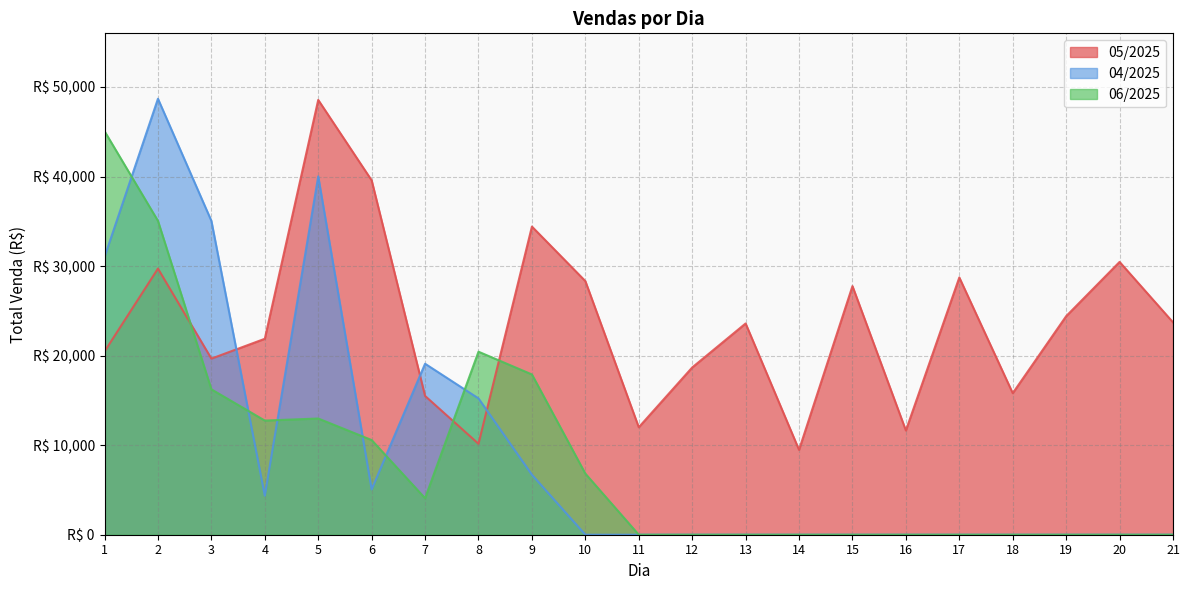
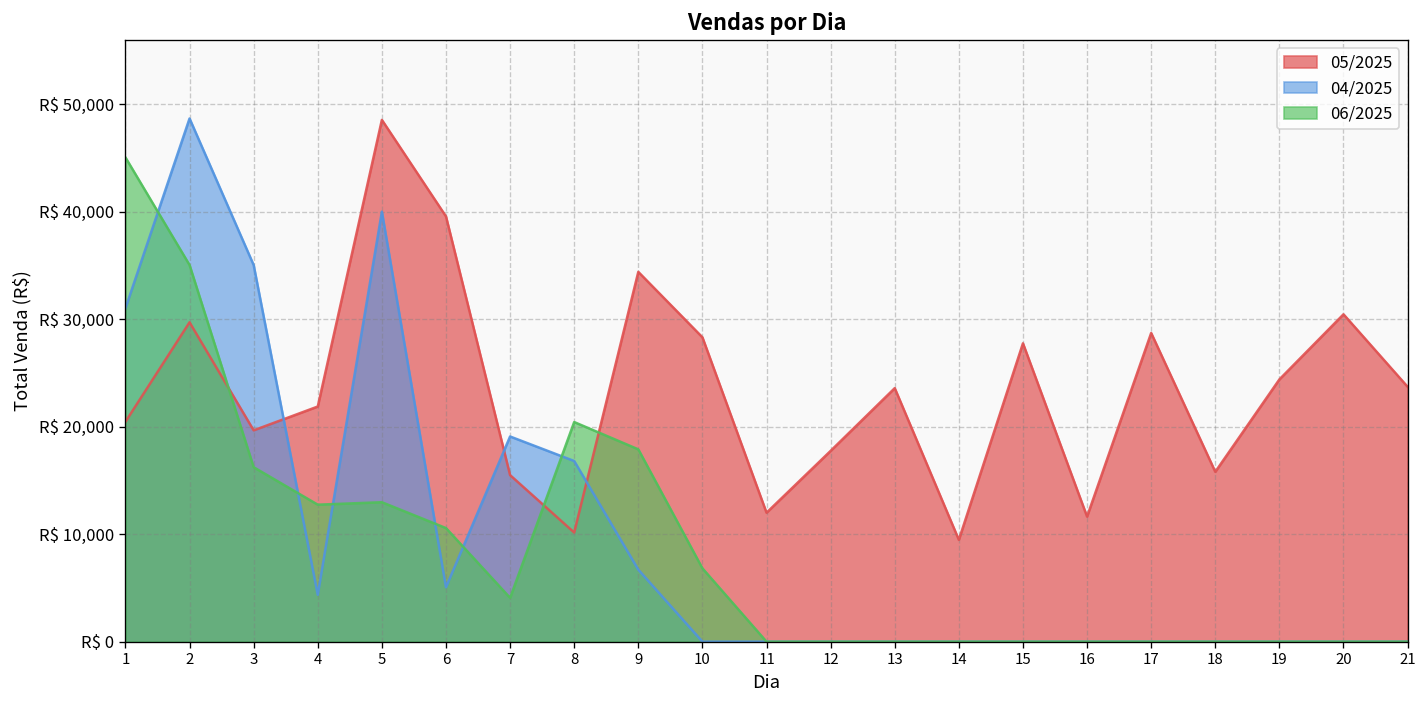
04/2025, 8: R$ 15,000 -> R$ 17,000
05/2025, 12: R$ 19,000 -> R$ 18,000
